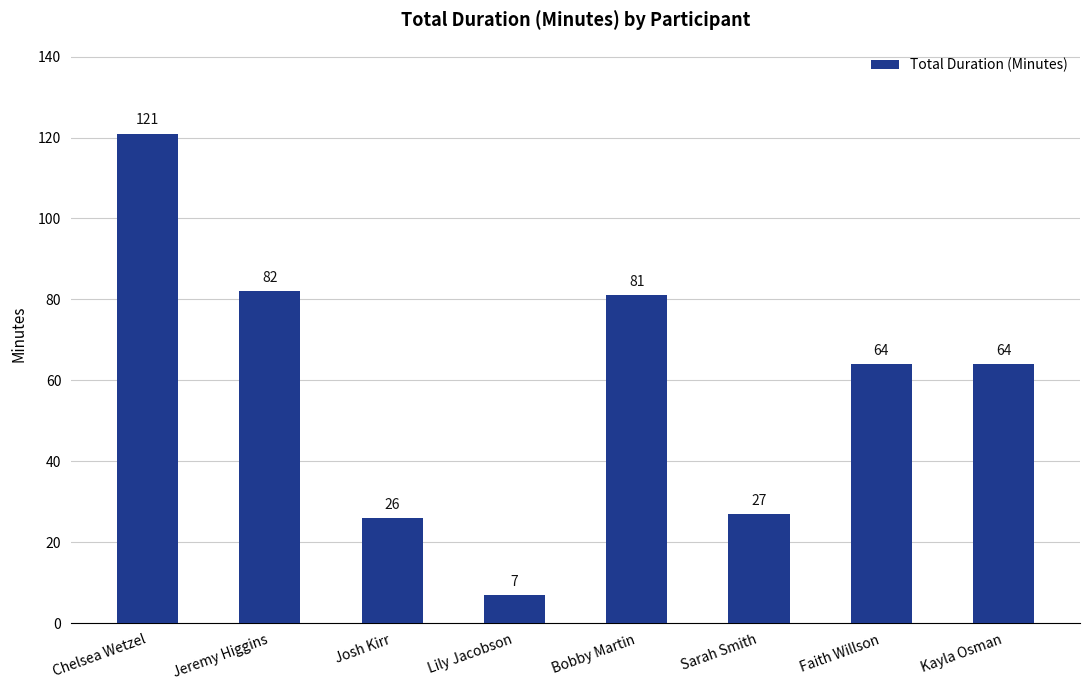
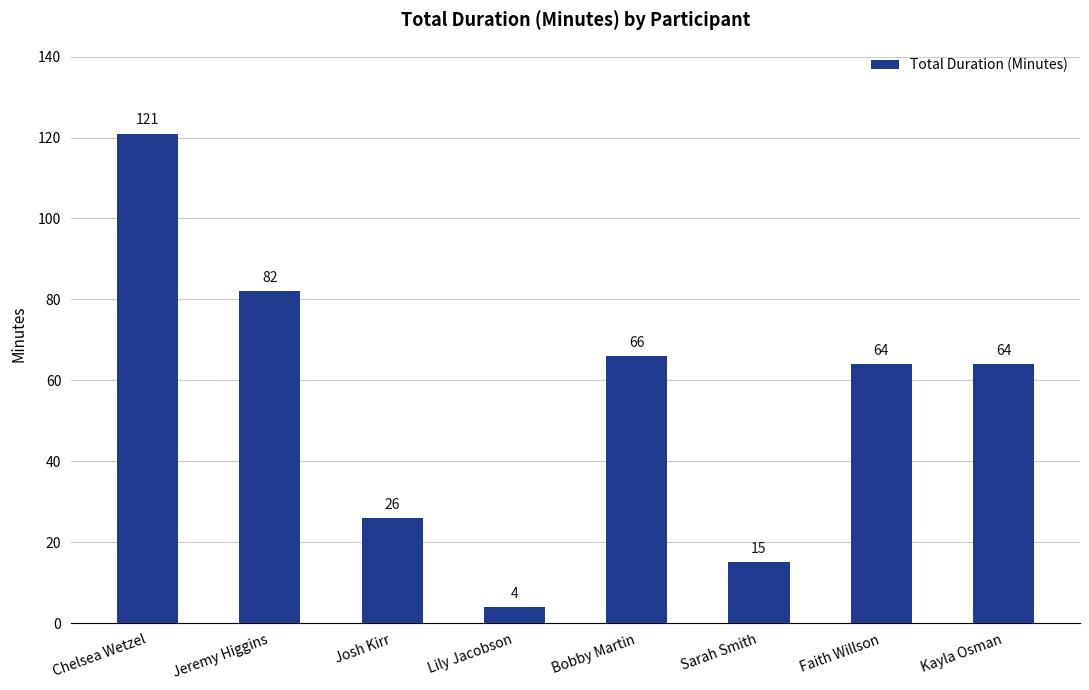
Lily Jacobson: 7 -> 4
Bobby Martin: 81 -> 66
Sarah Smith: 27 -> 15
